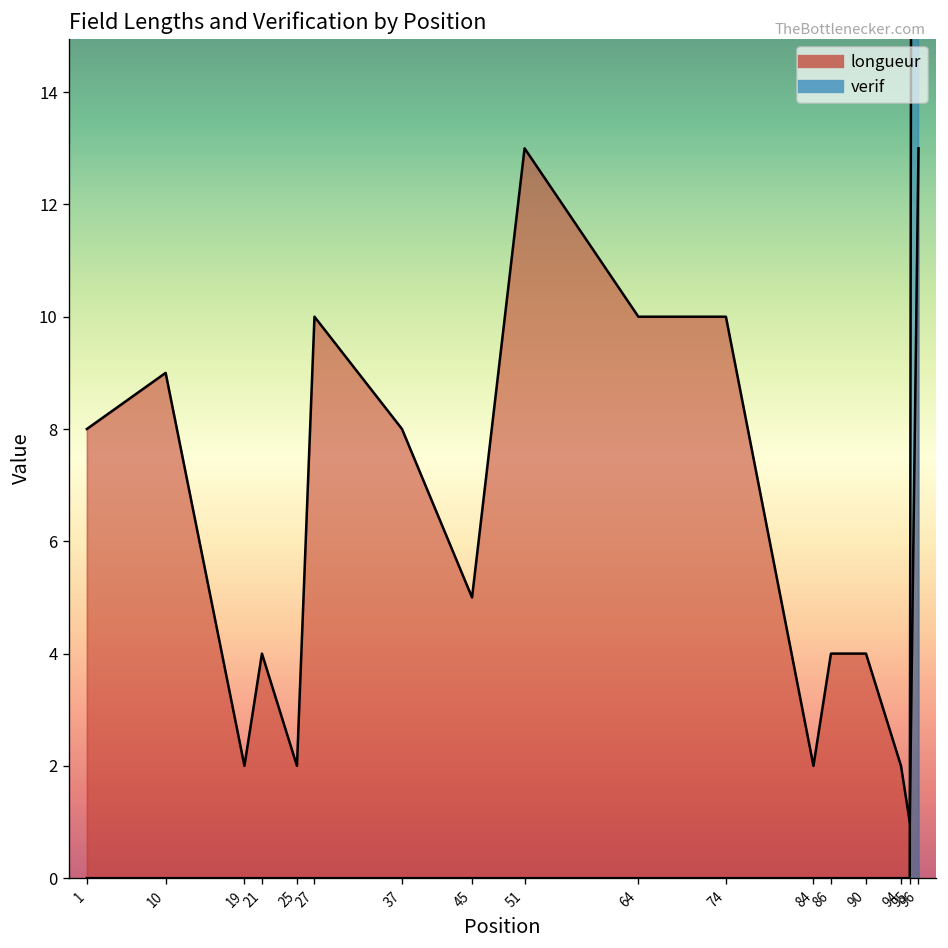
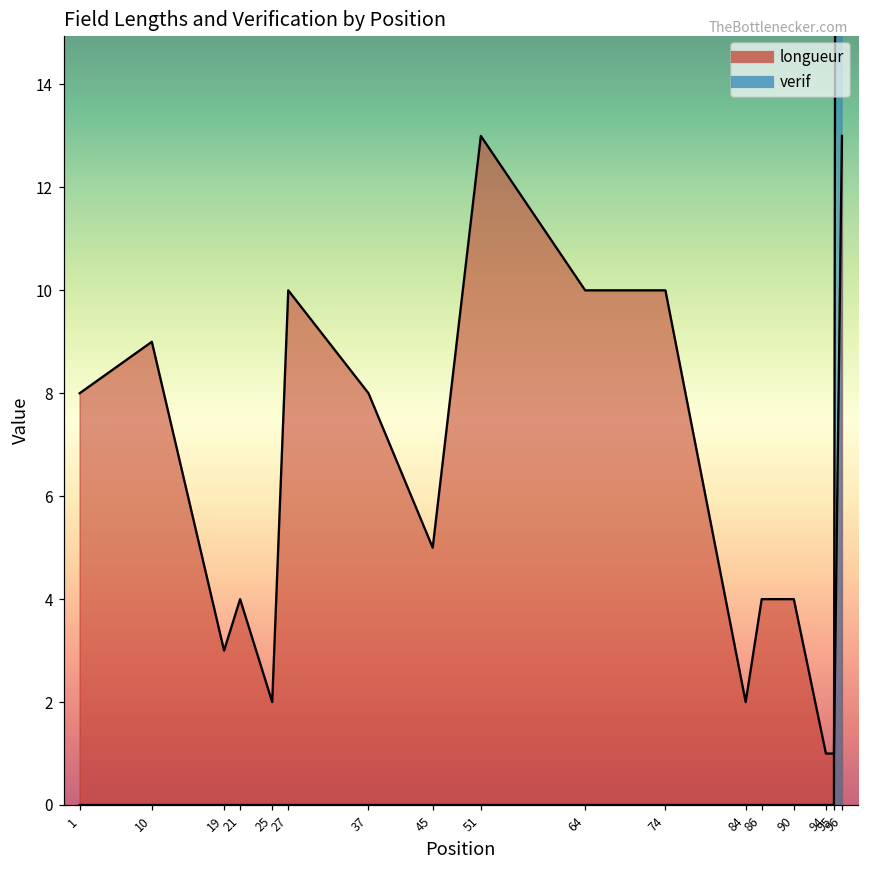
longueur, 19: 2 -> 3
longueur, 94: 2 -> 1
